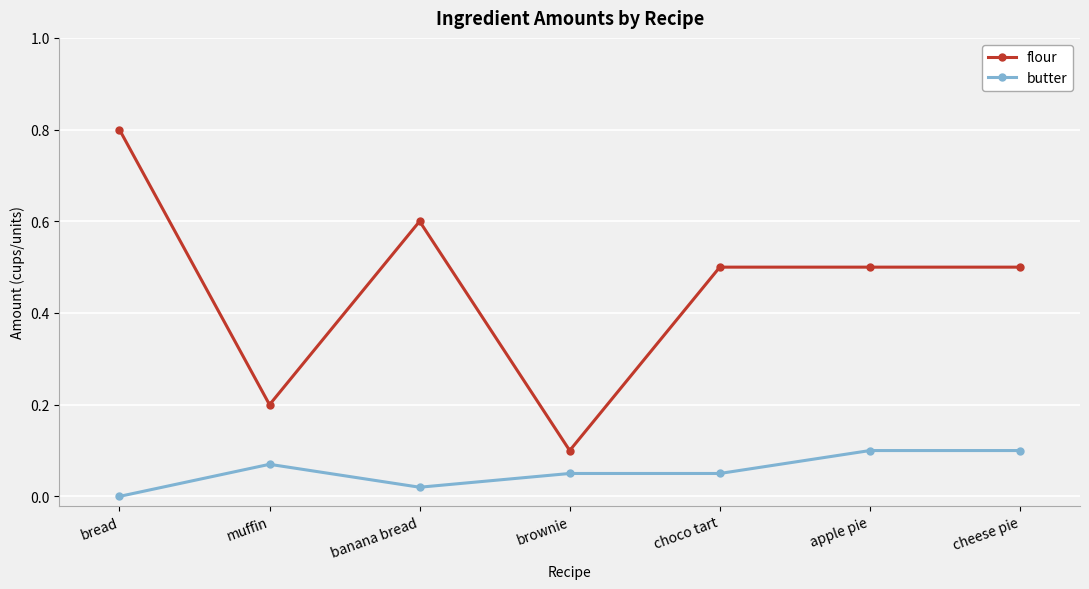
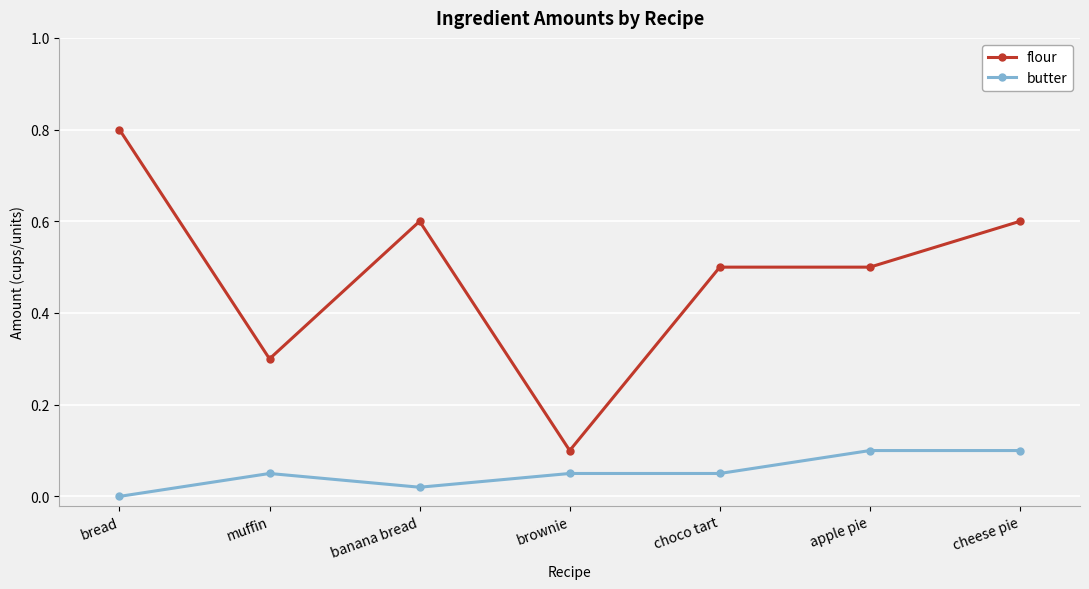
flour, muffin: 0.2 -> 0.3
butter, muffin: 0.07 -> 0.05
flour, cheese pie: 0.5 -> 0.6
